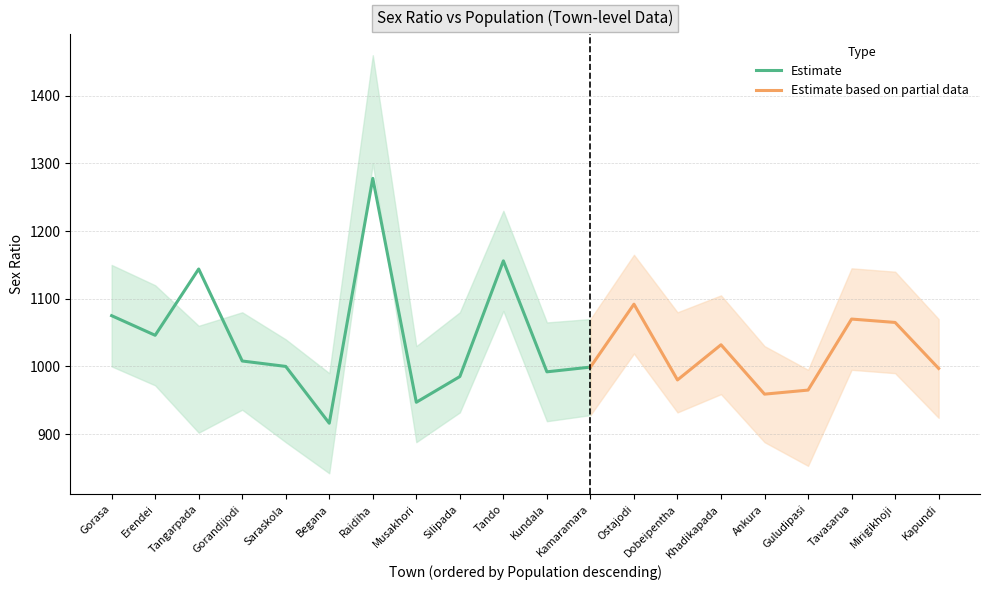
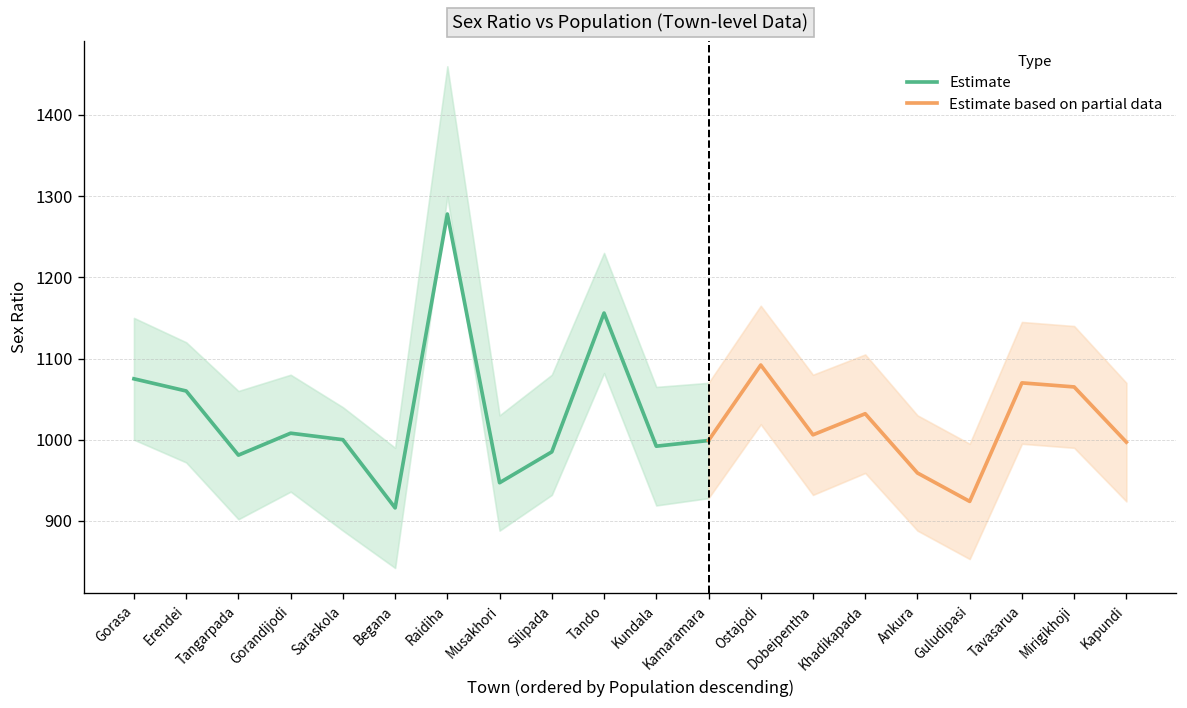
Estimate, Erendei: 1050 -> 1060
Estimate, Tangarpada: 1140 -> 980
Estimate based on partial data, Dobeipentha: 980 -> 1010
Estimate based on partial data, Guludipasi: 970 -> 920
